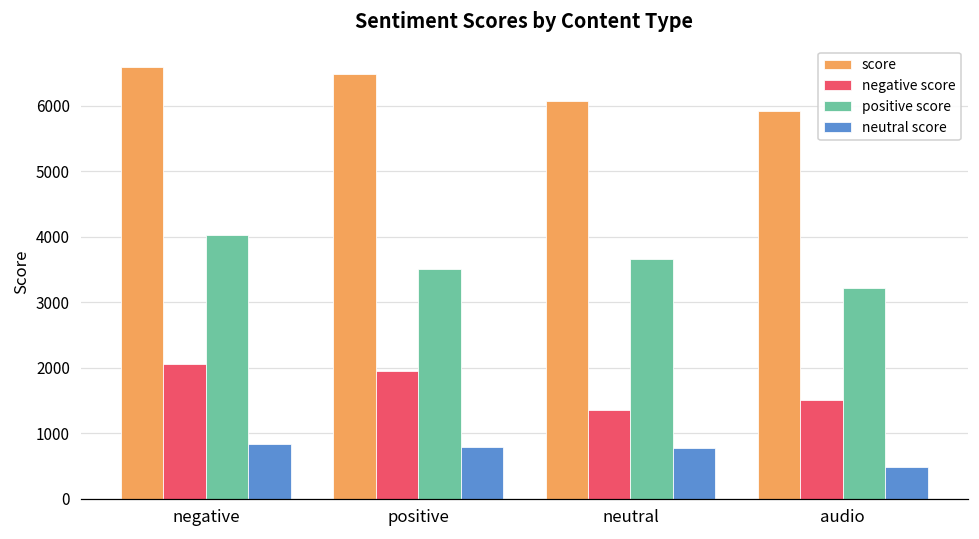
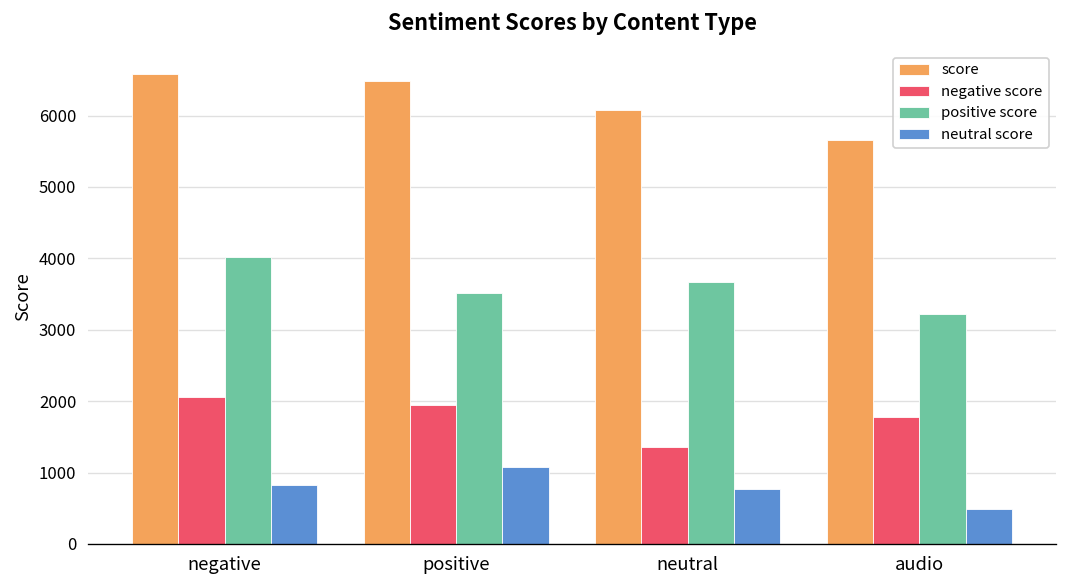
neutral score, positive: 800 -> 1100
score, audio: 5900 -> 5700
negative score, audio: 1500 -> 1800
